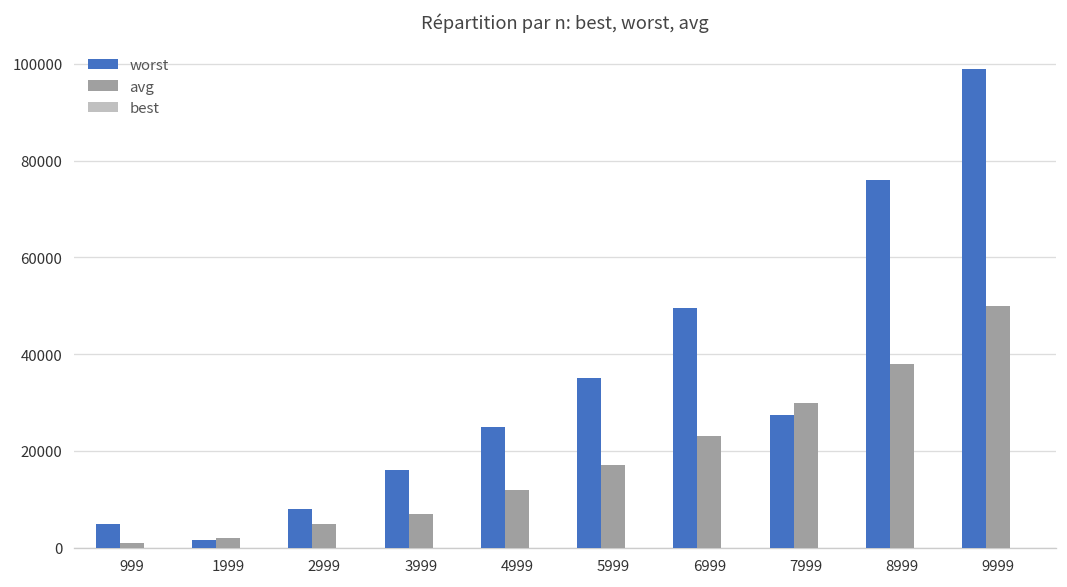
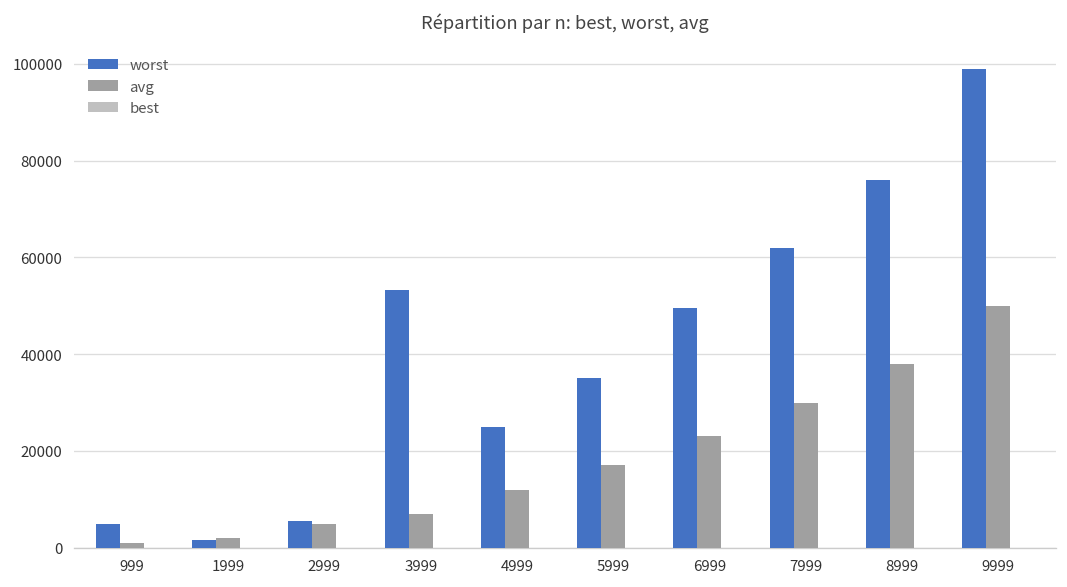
worst, 2999: 8000 -> 5000
worst, 3999: 16000 -> 53000
worst, 7999: 27000 -> 62000
